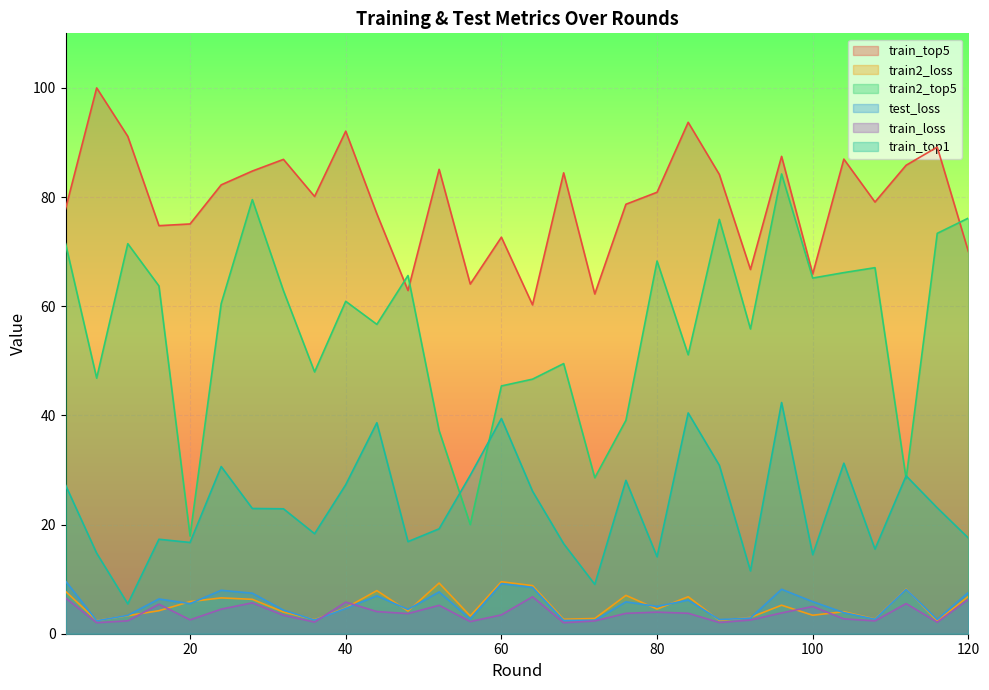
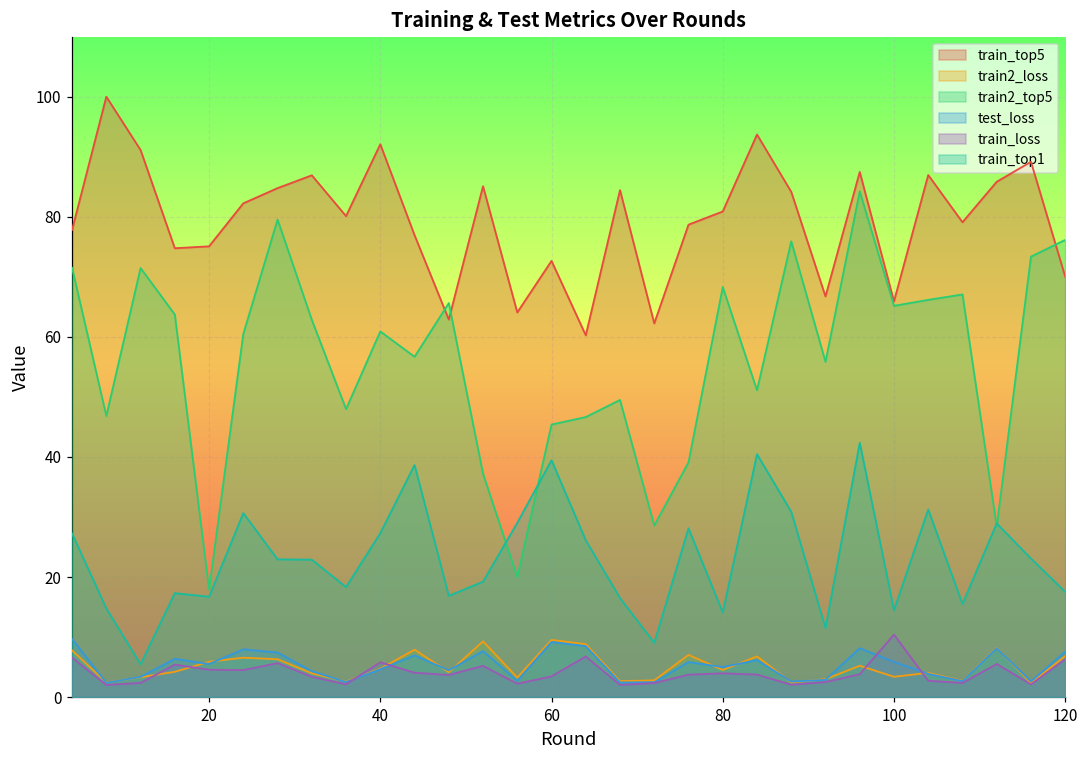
train_loss, 20: 3 -> 5
train_loss, 100: 5 -> 10
